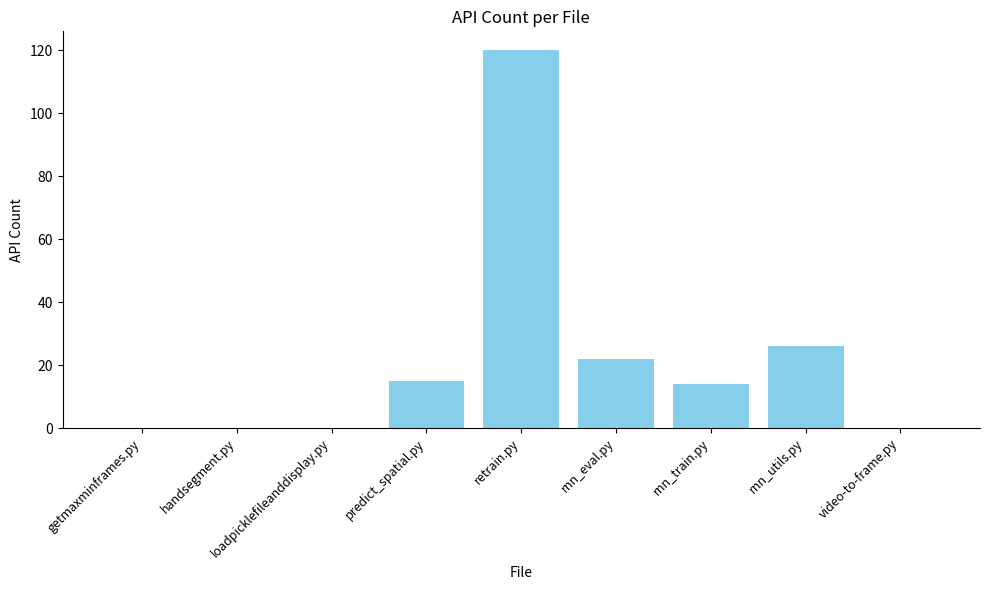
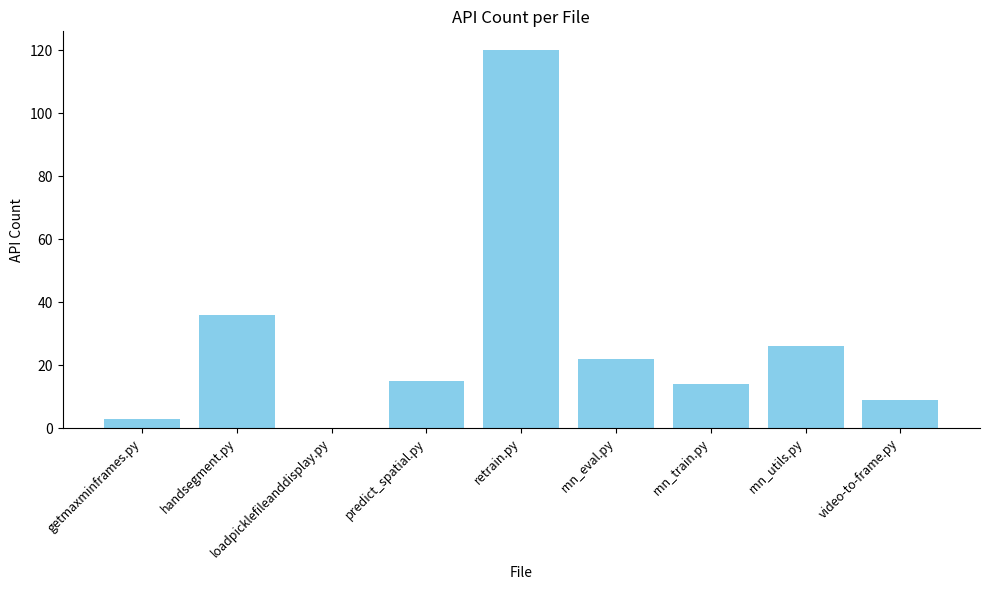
getmaxminframes.py: 0 -> 3
handsegment.py: 0 -> 36
video-to-frame.py: 0 -> 9
